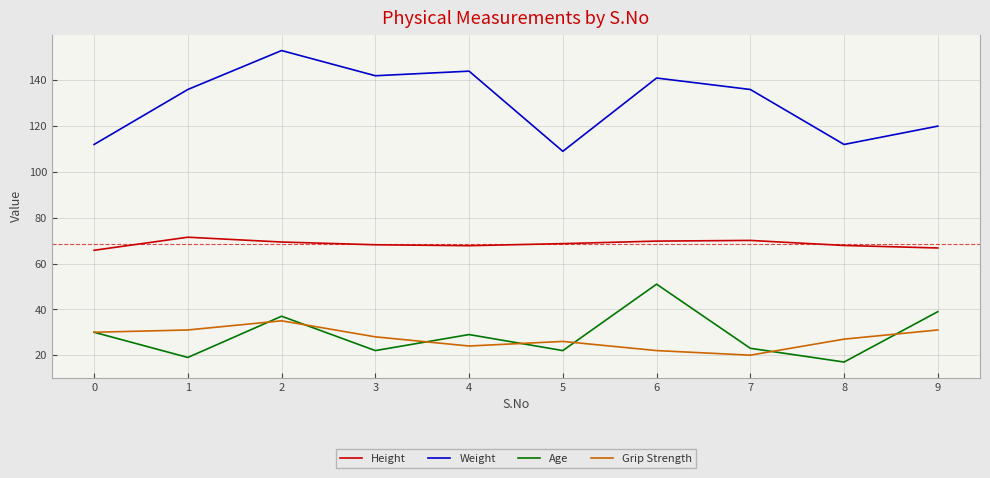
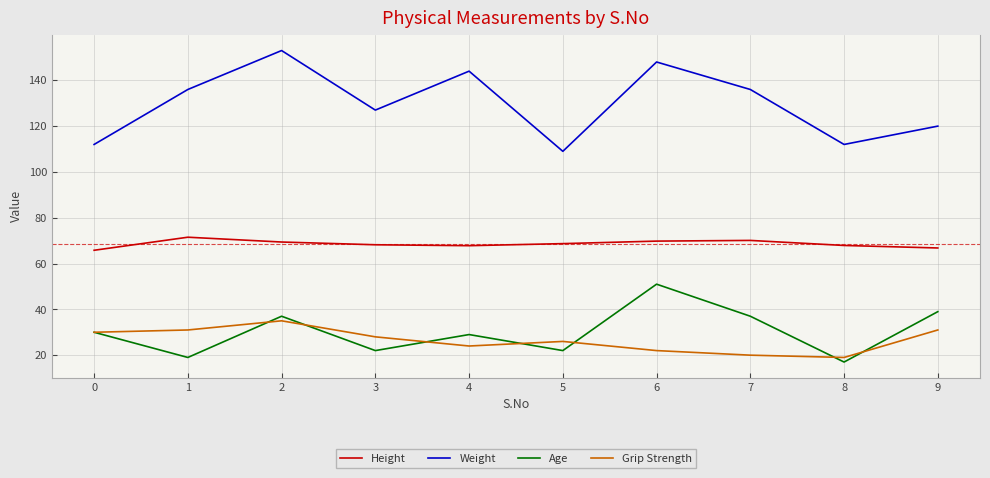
Weight, 3: 142 -> 127
Weight, 6: 141 -> 148
Age, 7: 23 -> 37
Grip Strength, 8: 27 -> 19
